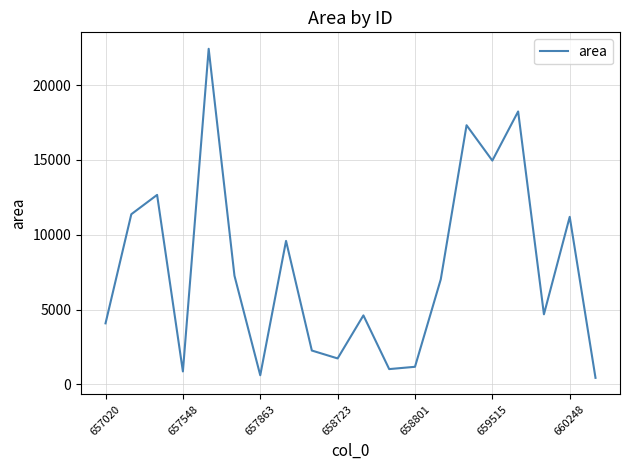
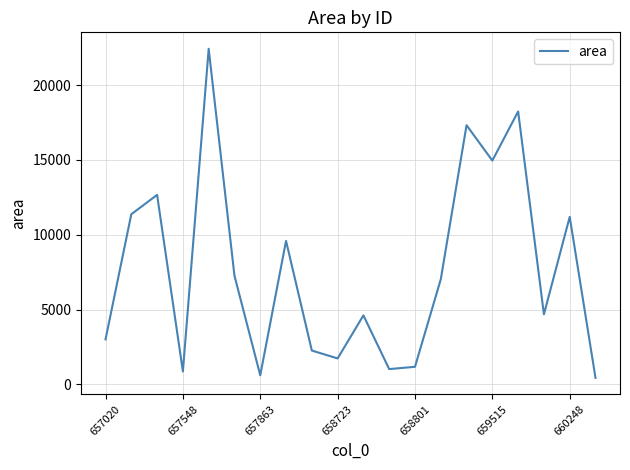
657020: 4100 -> 3000
